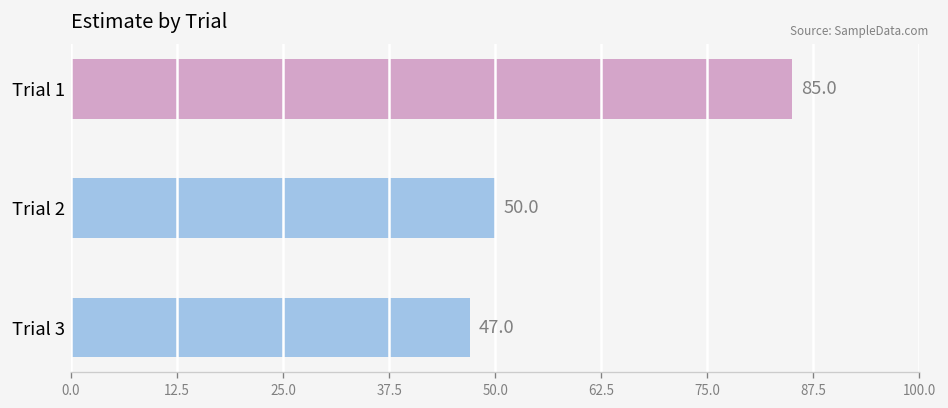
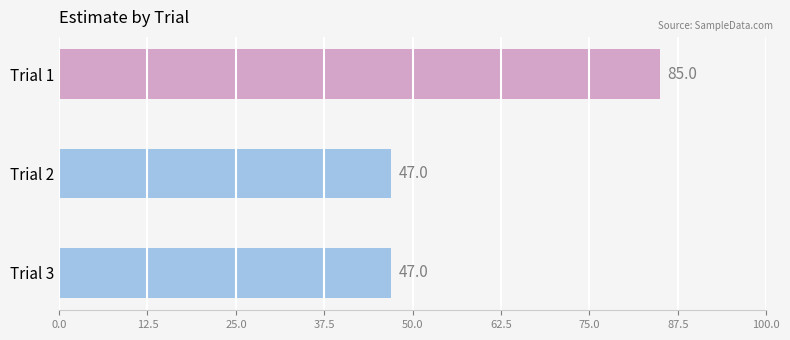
Trial 2: 50.0 -> 47.0
